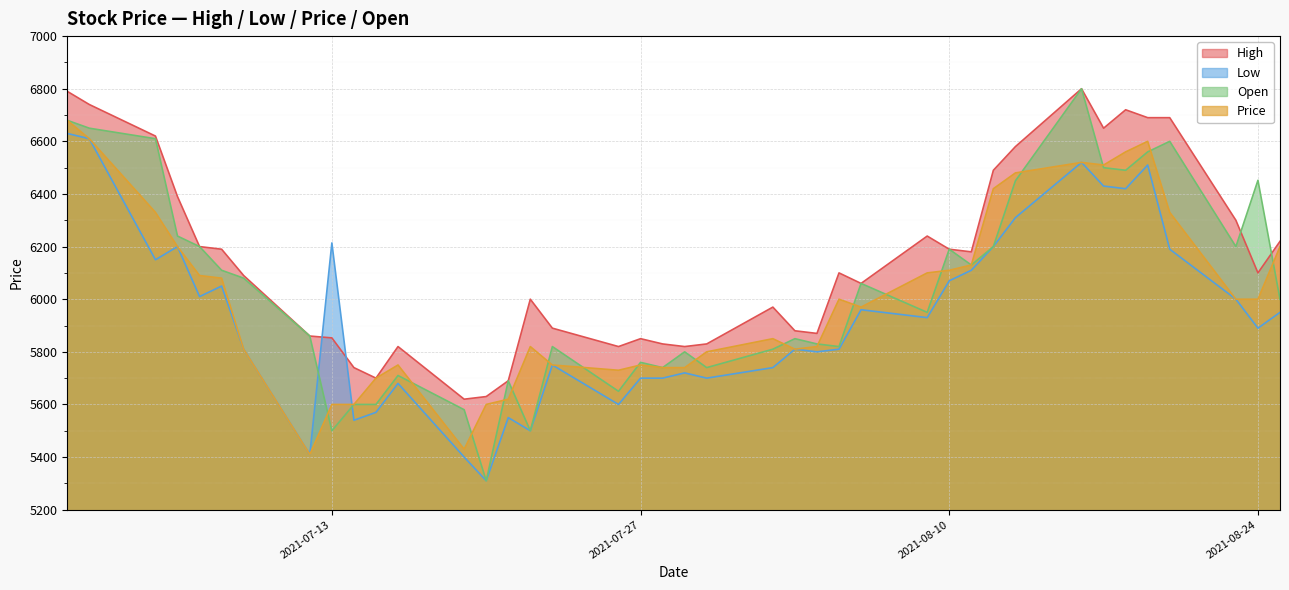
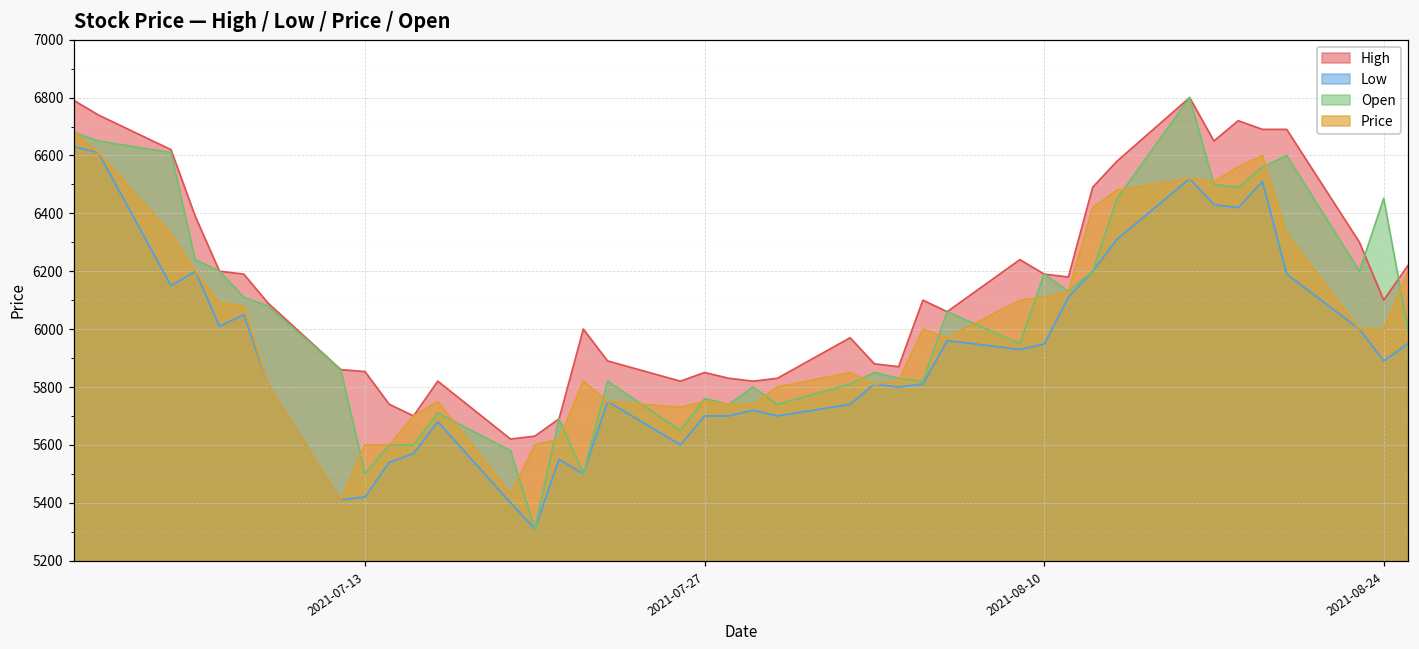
Low, 2021-07-13: 6210 -> 5420
Low, 2021-08-10: 6070 -> 5950
